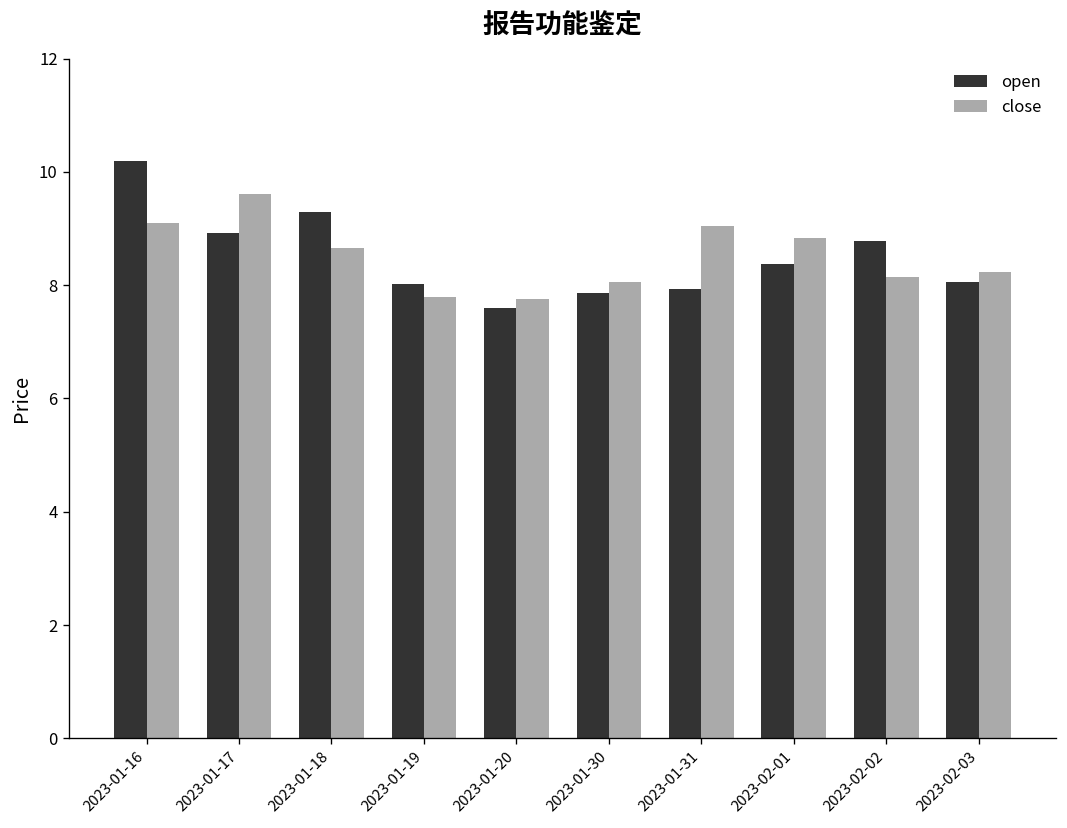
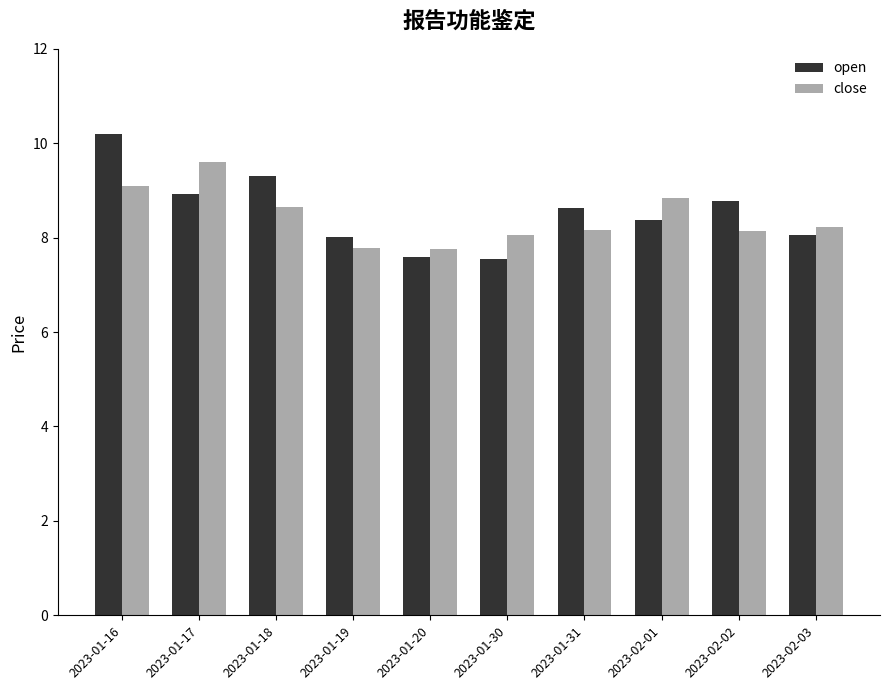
open, 2023-01-30: 7.9 -> 7.5
open, 2023-01-31: 7.9 -> 8.6
close, 2023-01-31: 9.0 -> 8.2
